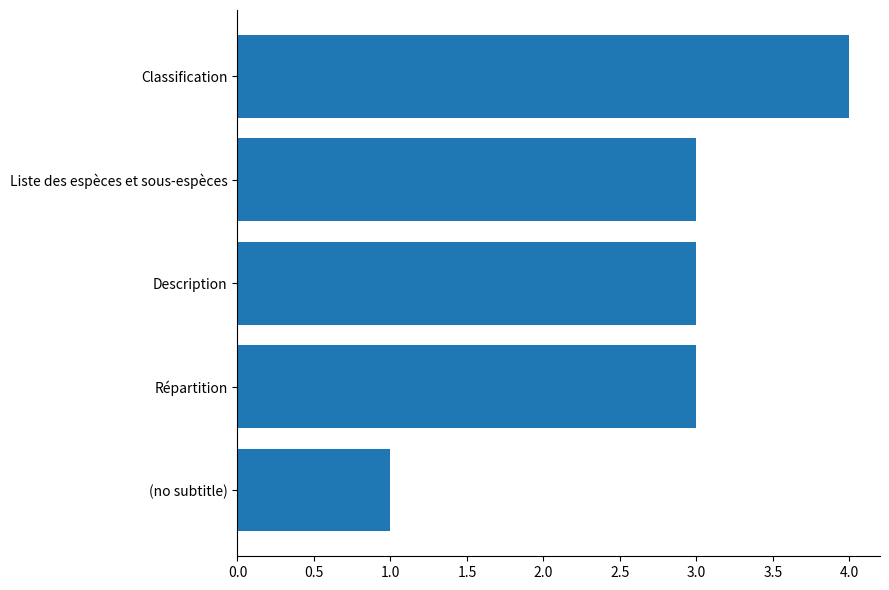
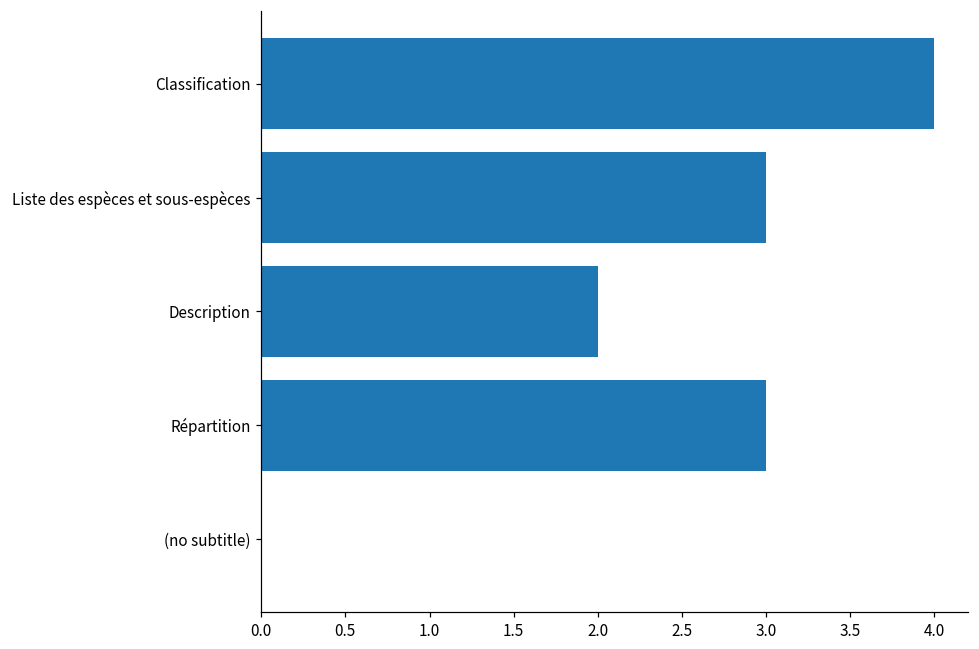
Description: 3 -> 2
(no subtitle): 1 -> 0
